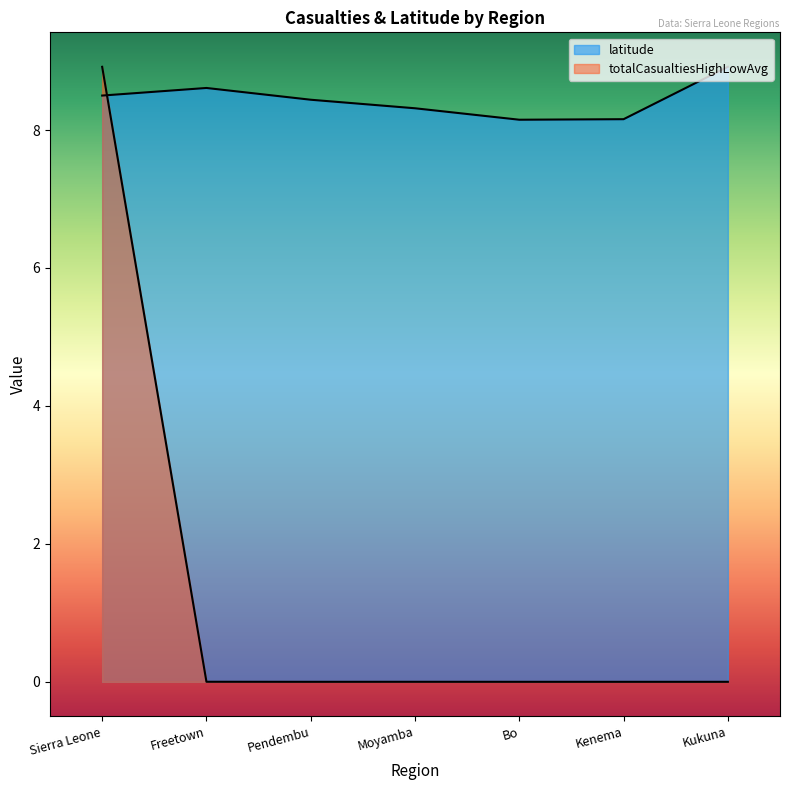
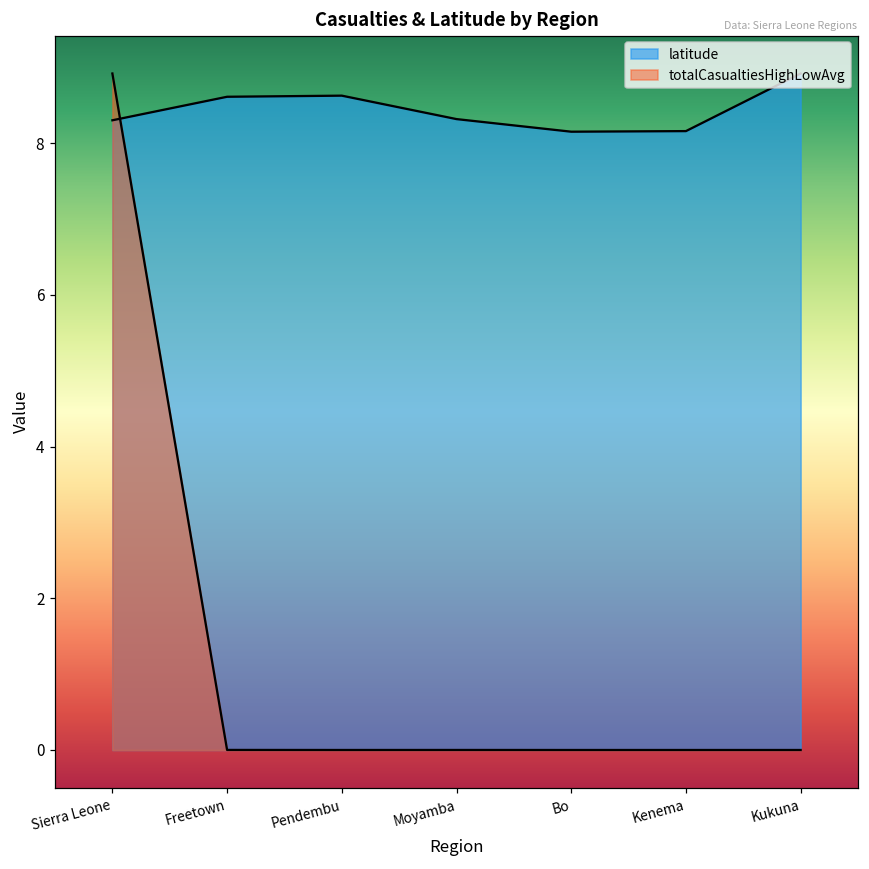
latitude, Sierra Leone: 8.5 -> 8.3
latitude, Pendembu: 8.4 -> 8.6
